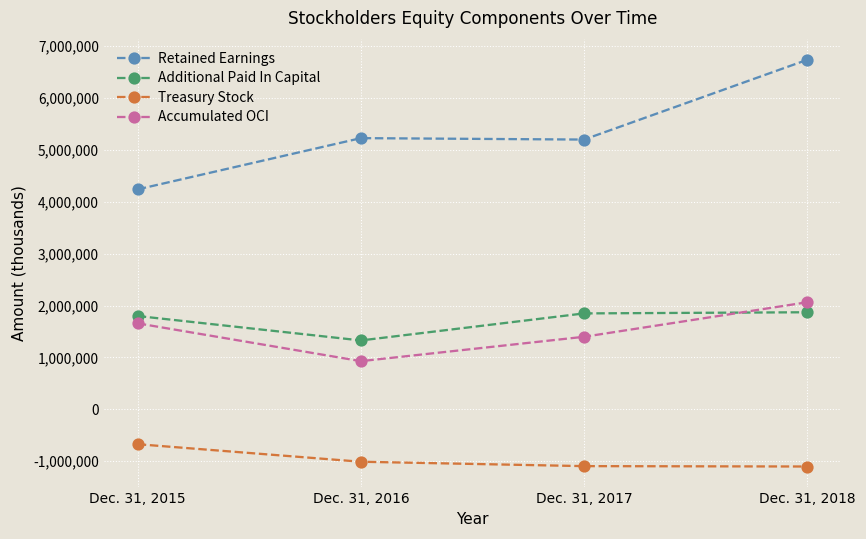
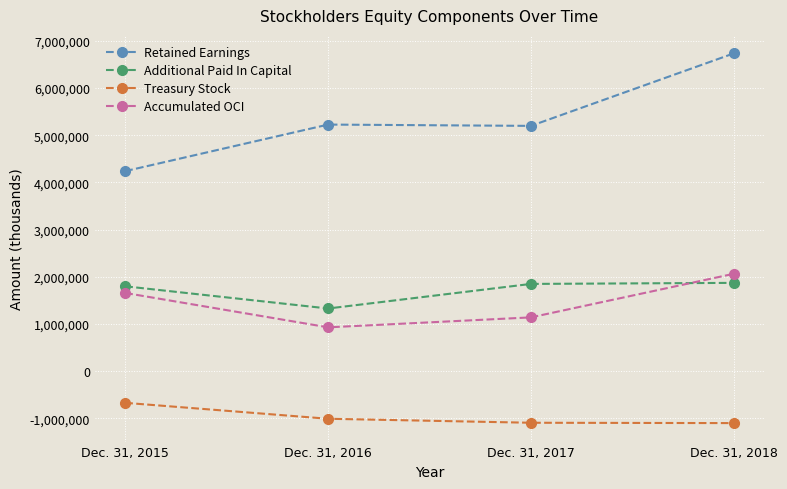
Accumulated OCI, Dec. 31, 2017: 1,400,000 -> 1,100,000
